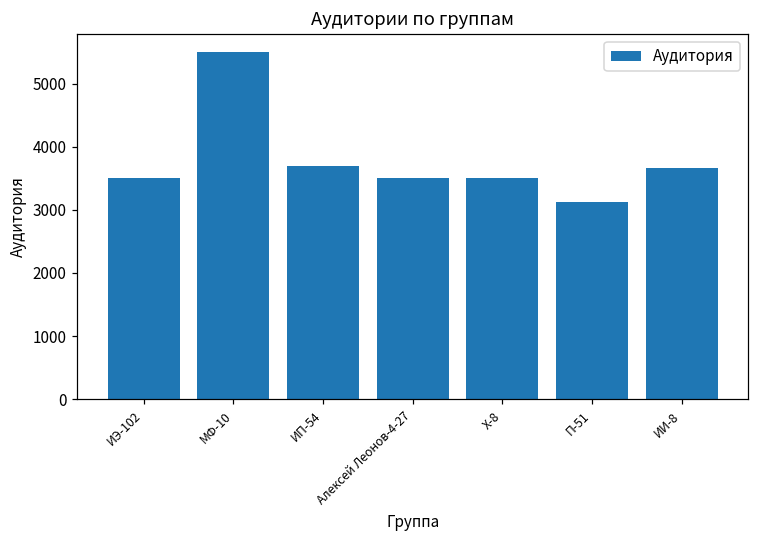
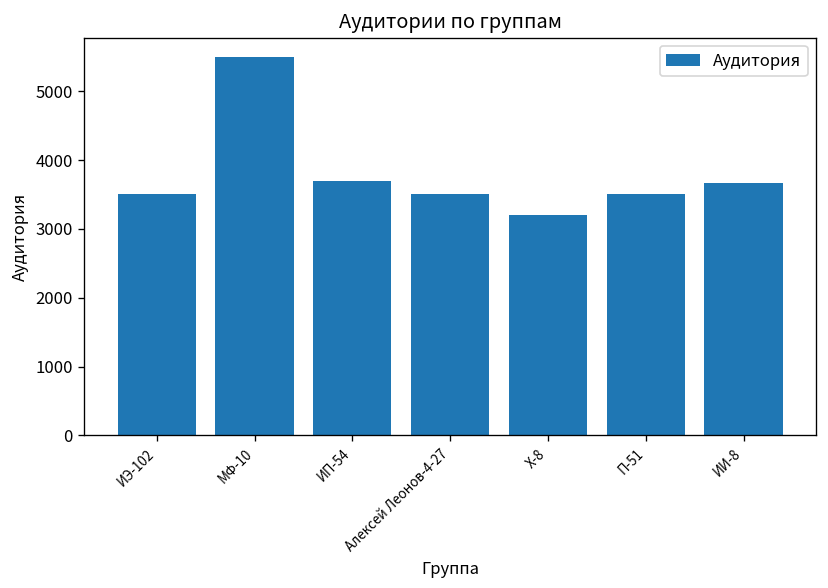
Х-8: 3500 -> 3200
П-51: 3100 -> 3500
